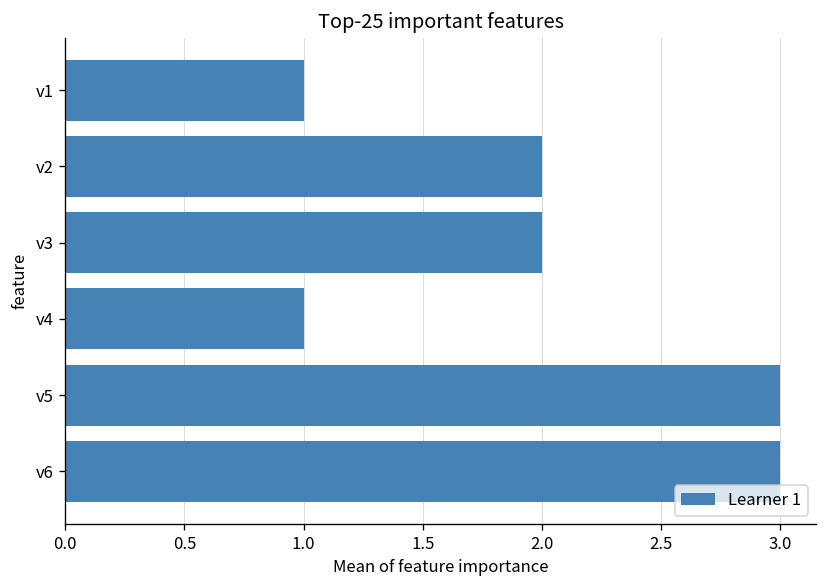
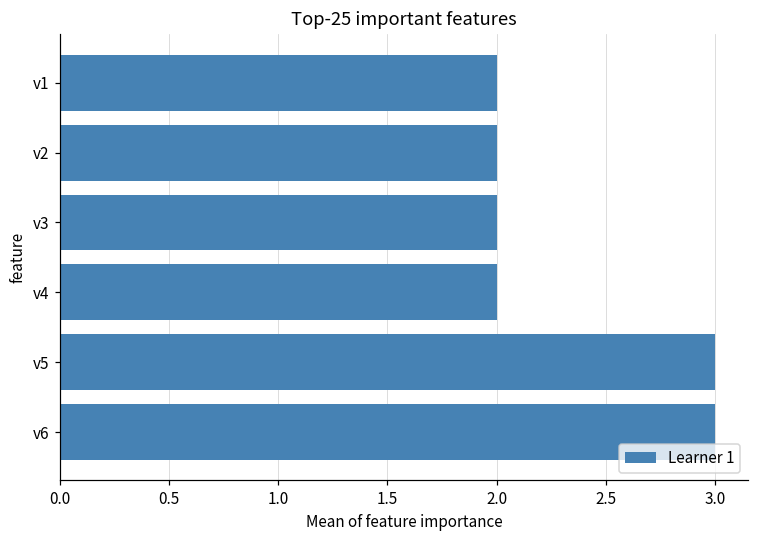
v1: 1 -> 2
v4: 1 -> 2
